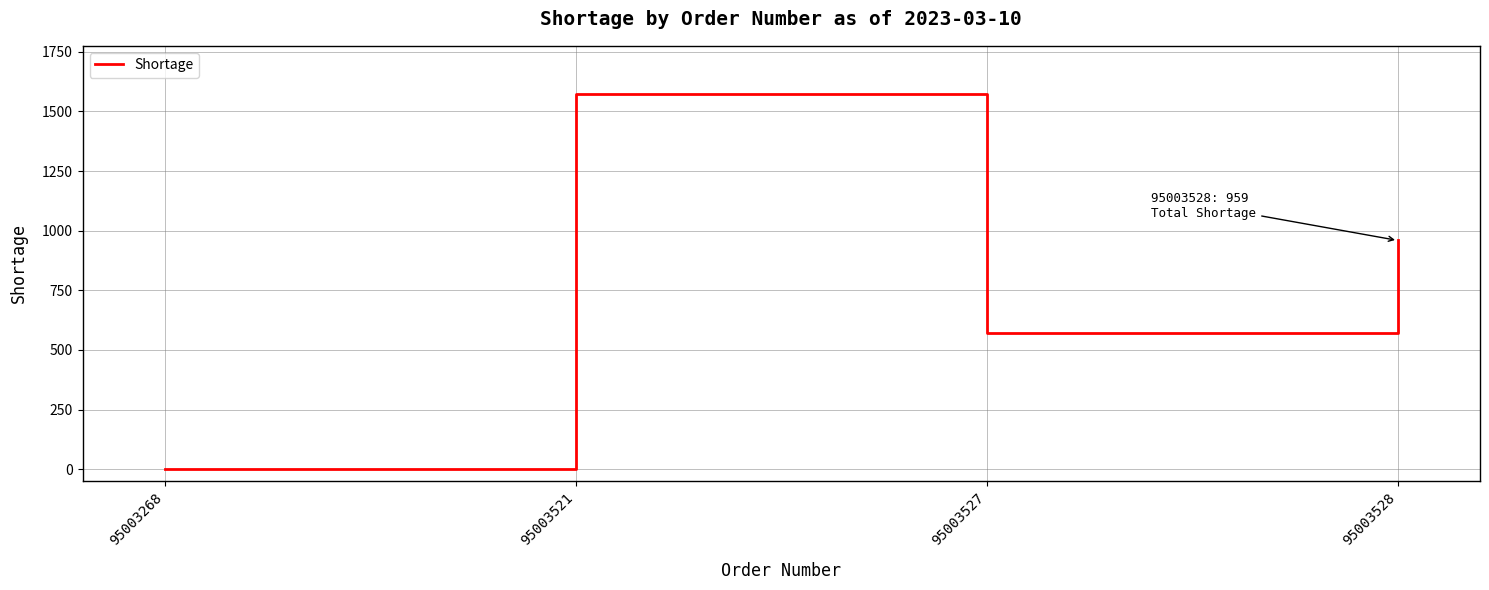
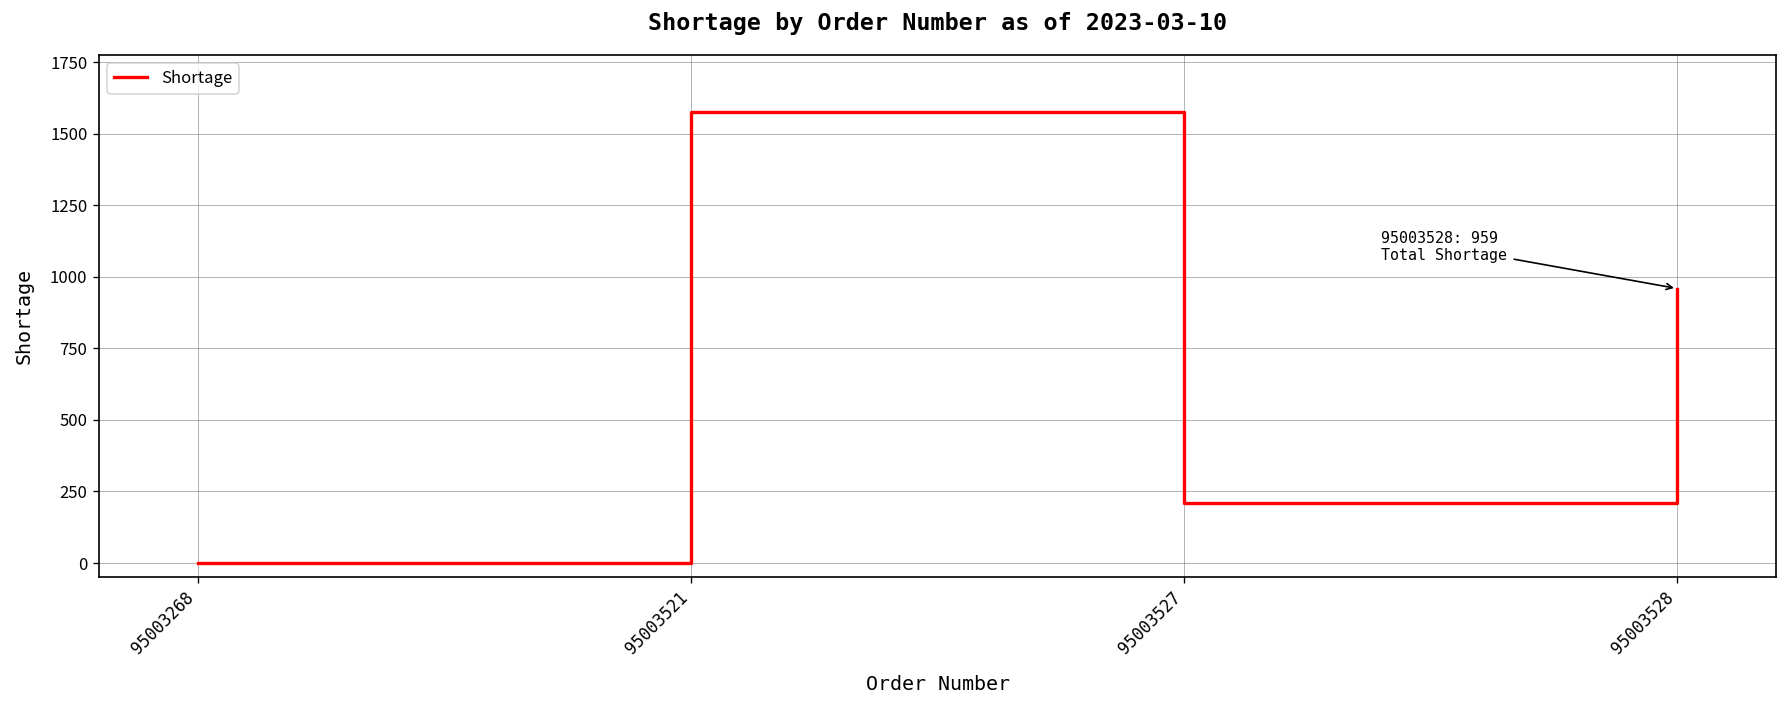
95003527: 570 -> 210
